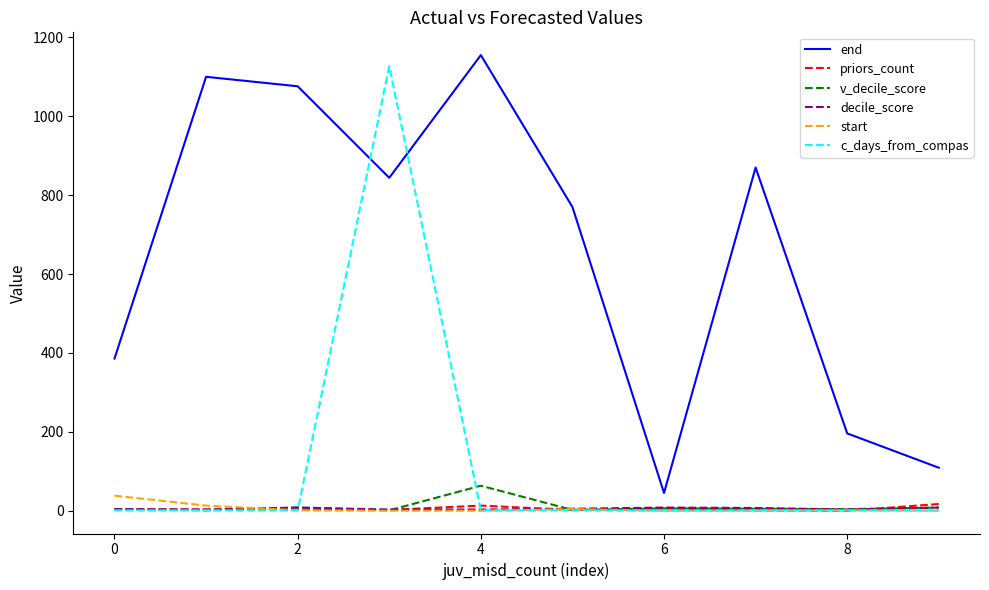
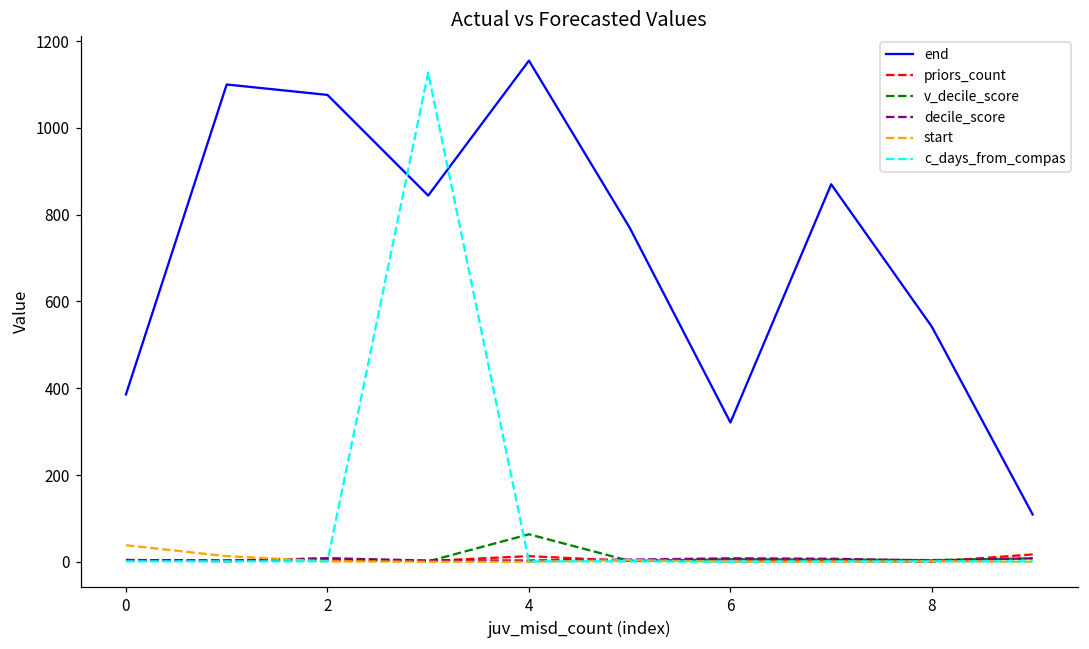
end, 6: 50 -> 320
end, 8: 200 -> 540
